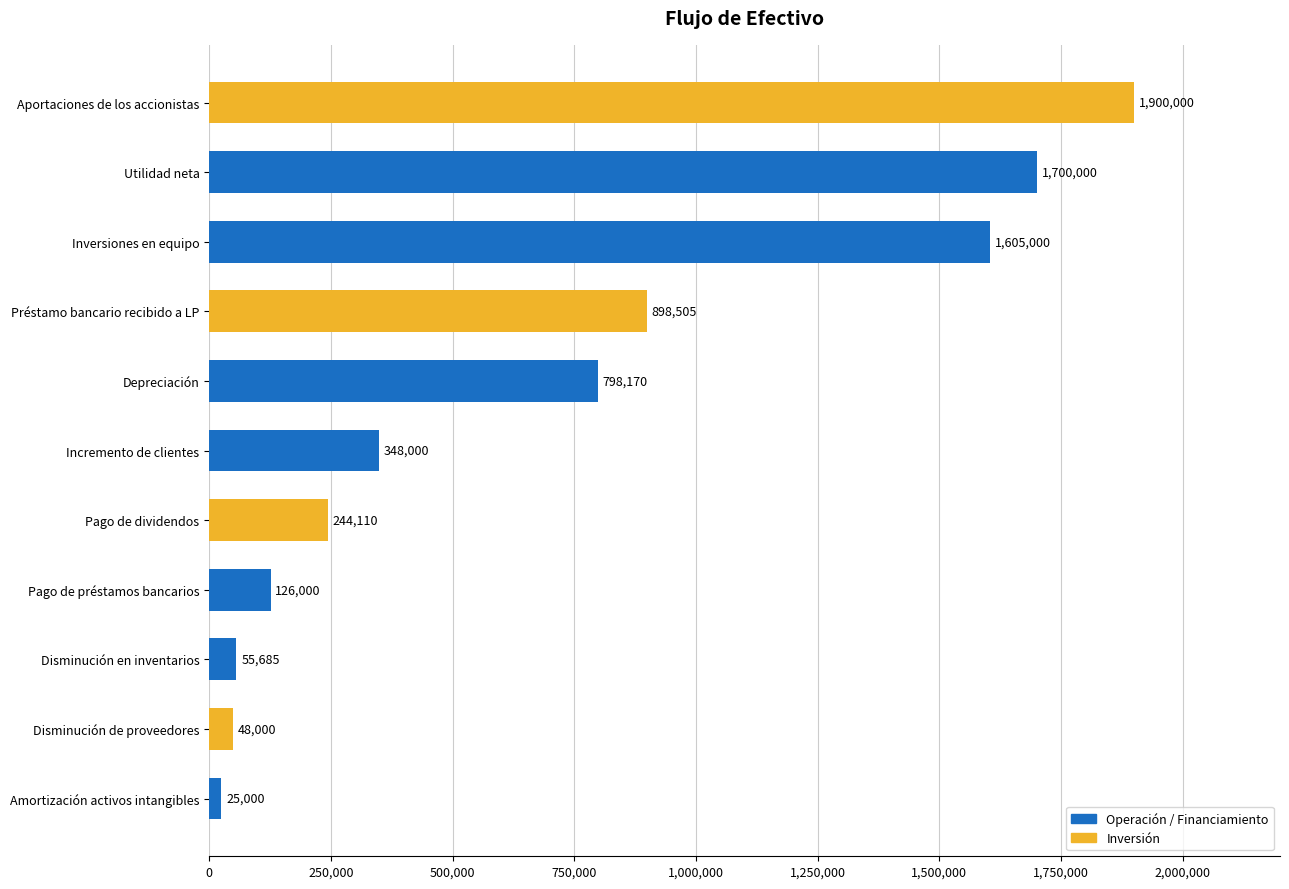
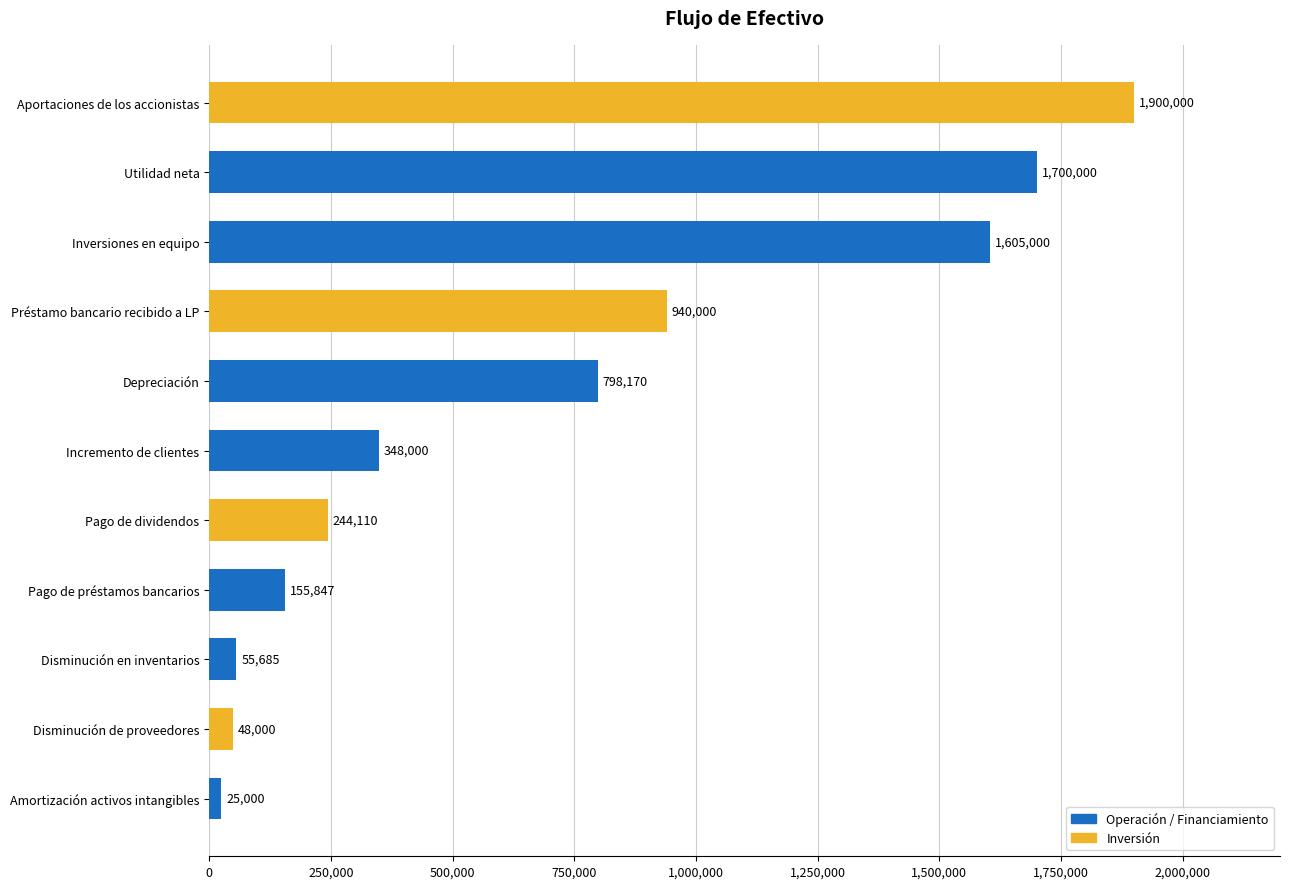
Préstamo bancario recibido a LP: 898,505 -> 940,000
Pago de préstamos bancarios: 126,000 -> 155,847
